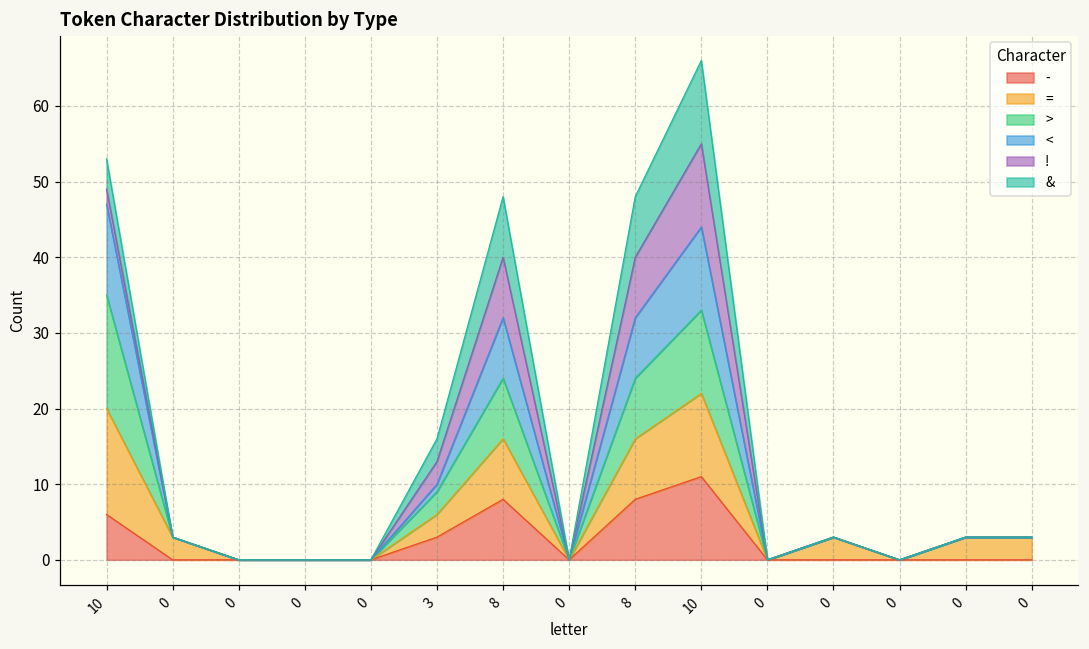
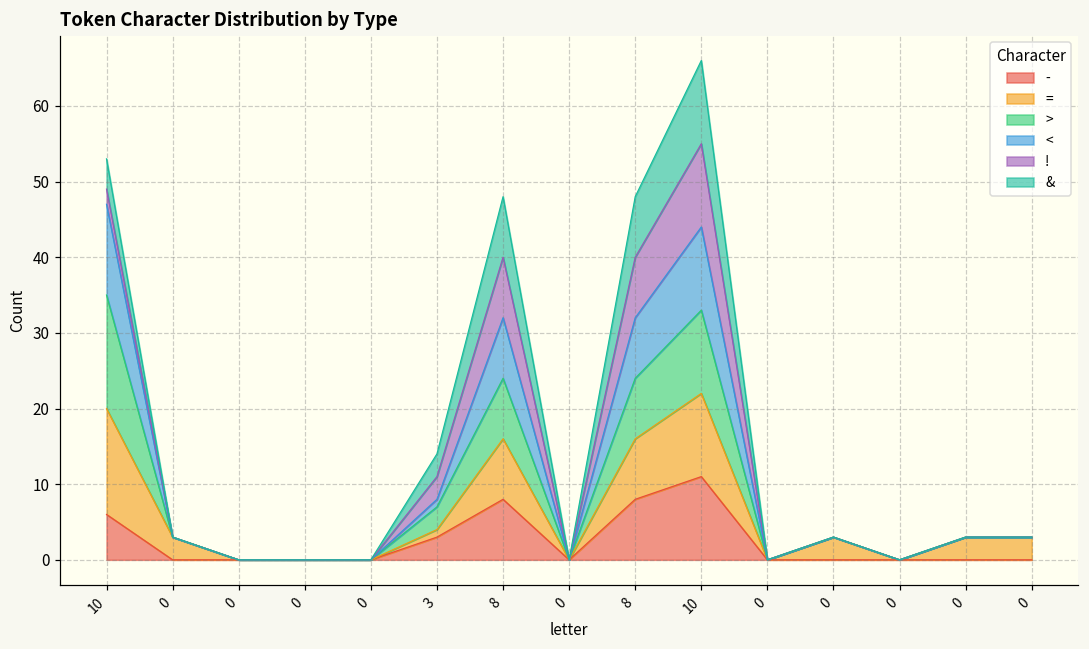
=, 3: 3 -> 1
